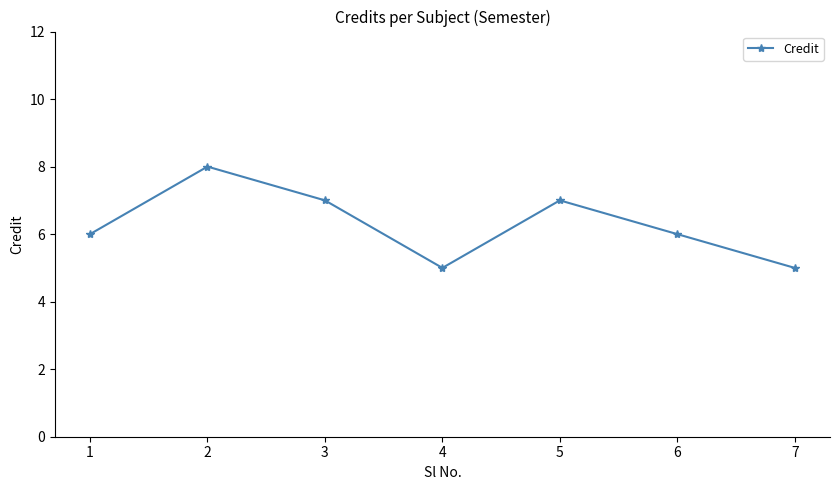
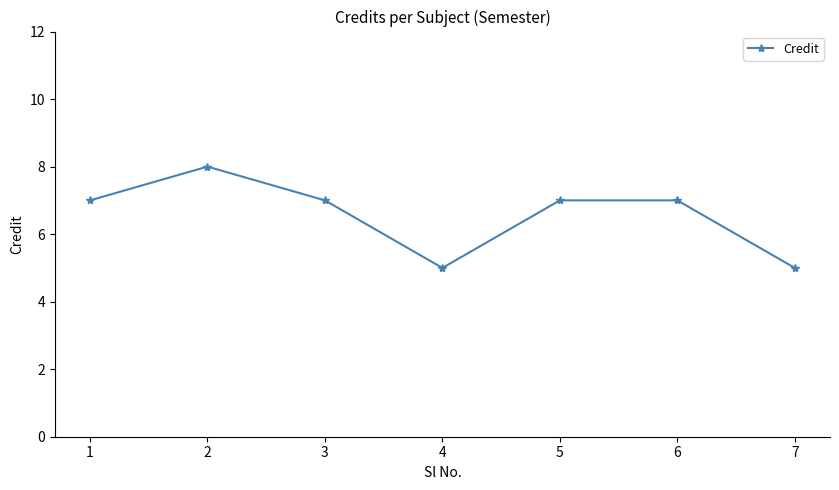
1: 6 -> 7
6: 6 -> 7
